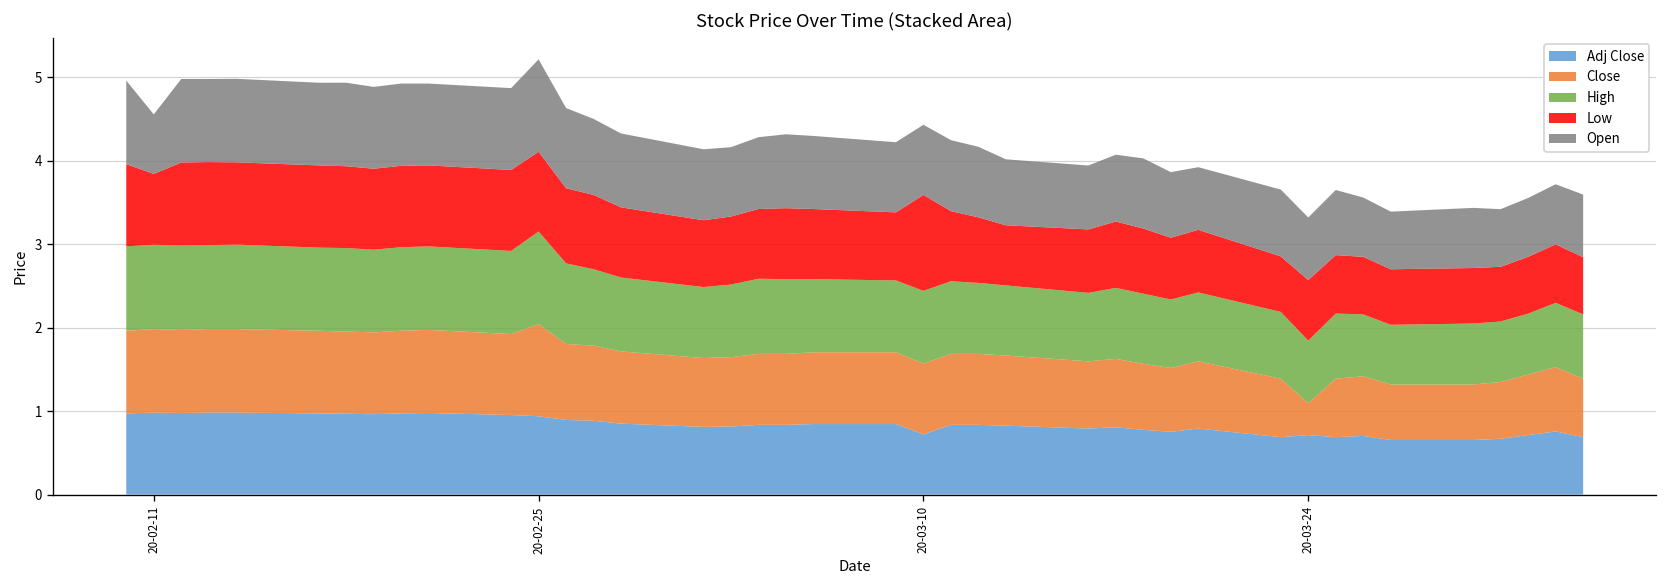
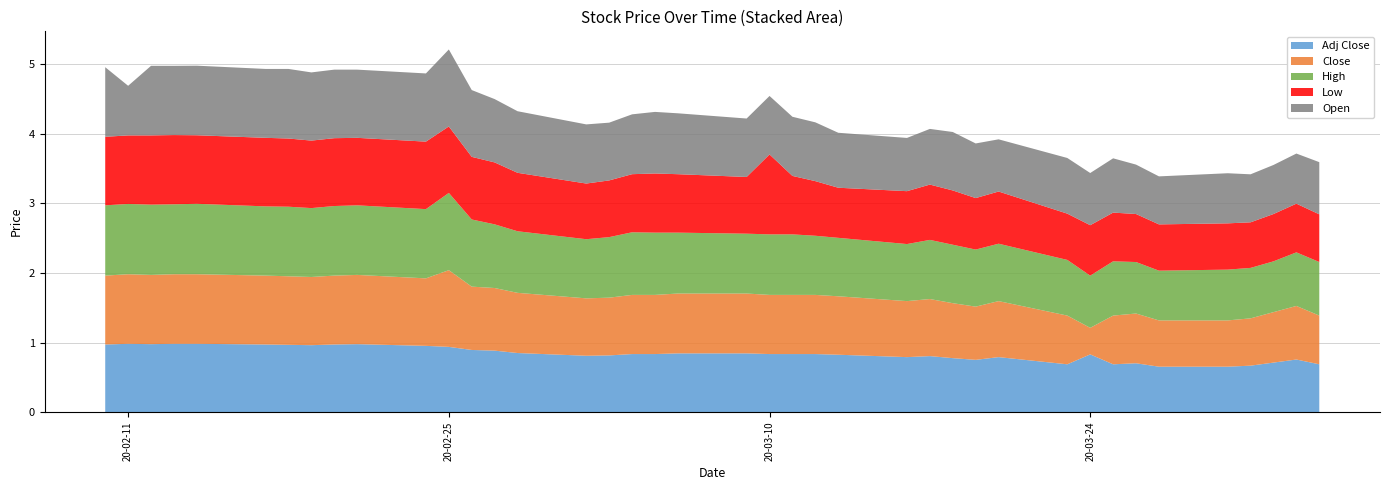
Low, 20-02-11: 0.8 -> 1.0
Adj Close, 20-03-10: 0.7 -> 0.8
Adj Close, 20-03-24: 0.7 -> 0.8
